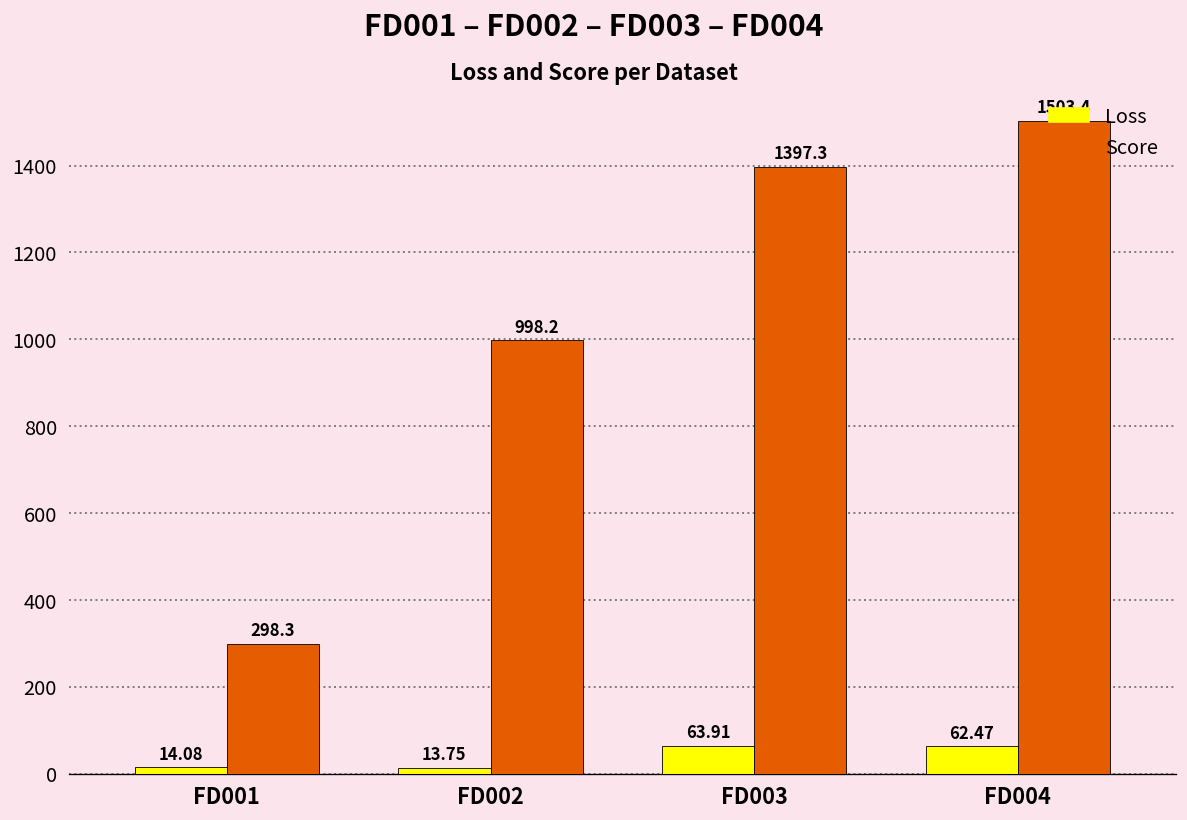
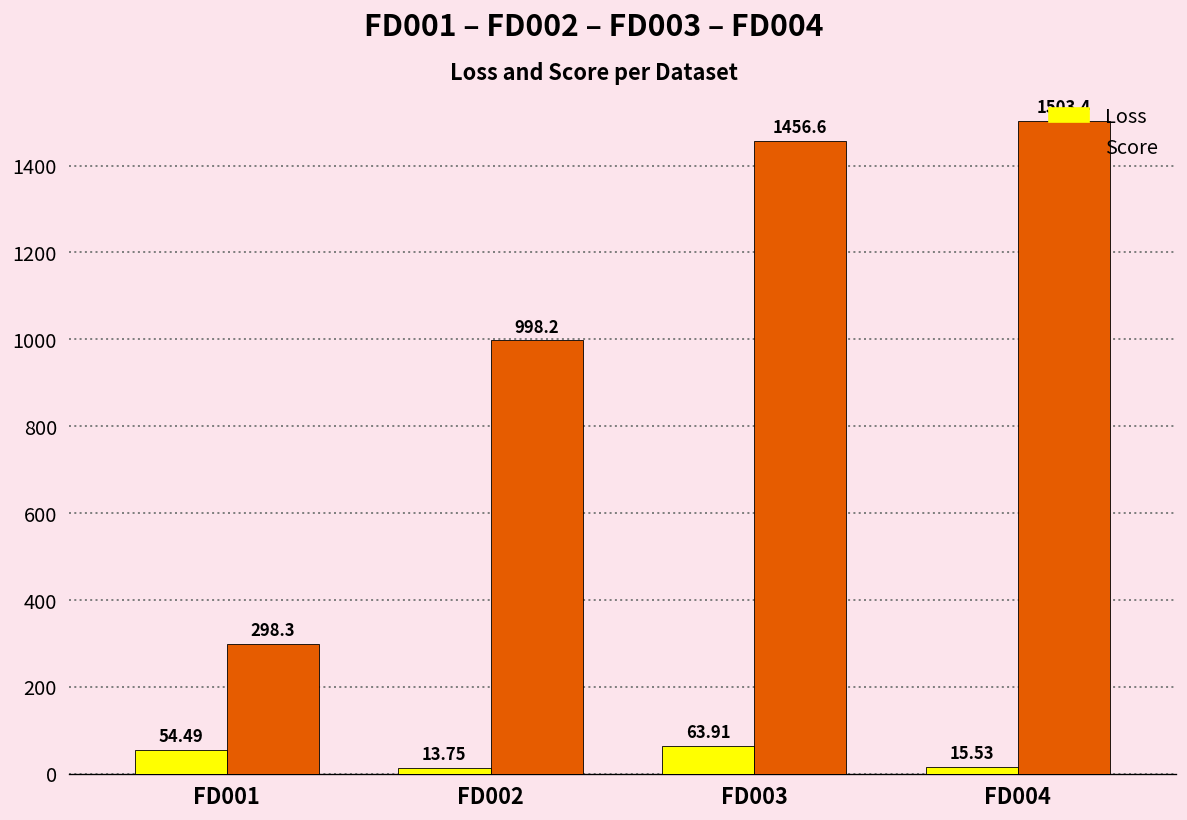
Loss, FD001: 14.08 -> 54.49
Score, FD003: 1397.3 -> 1456.6
Loss, FD004: 62.47 -> 15.53
